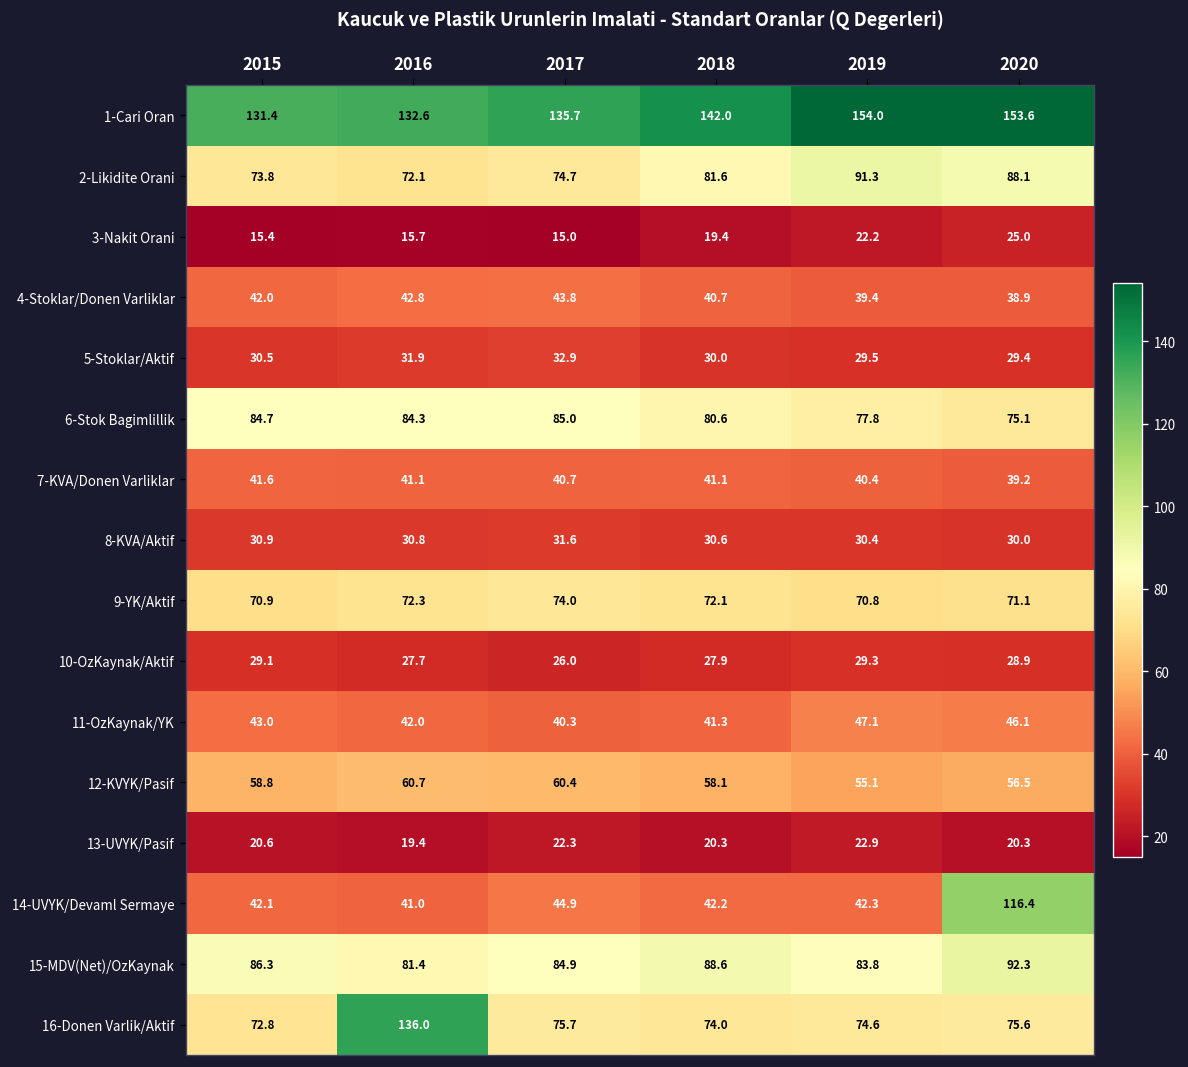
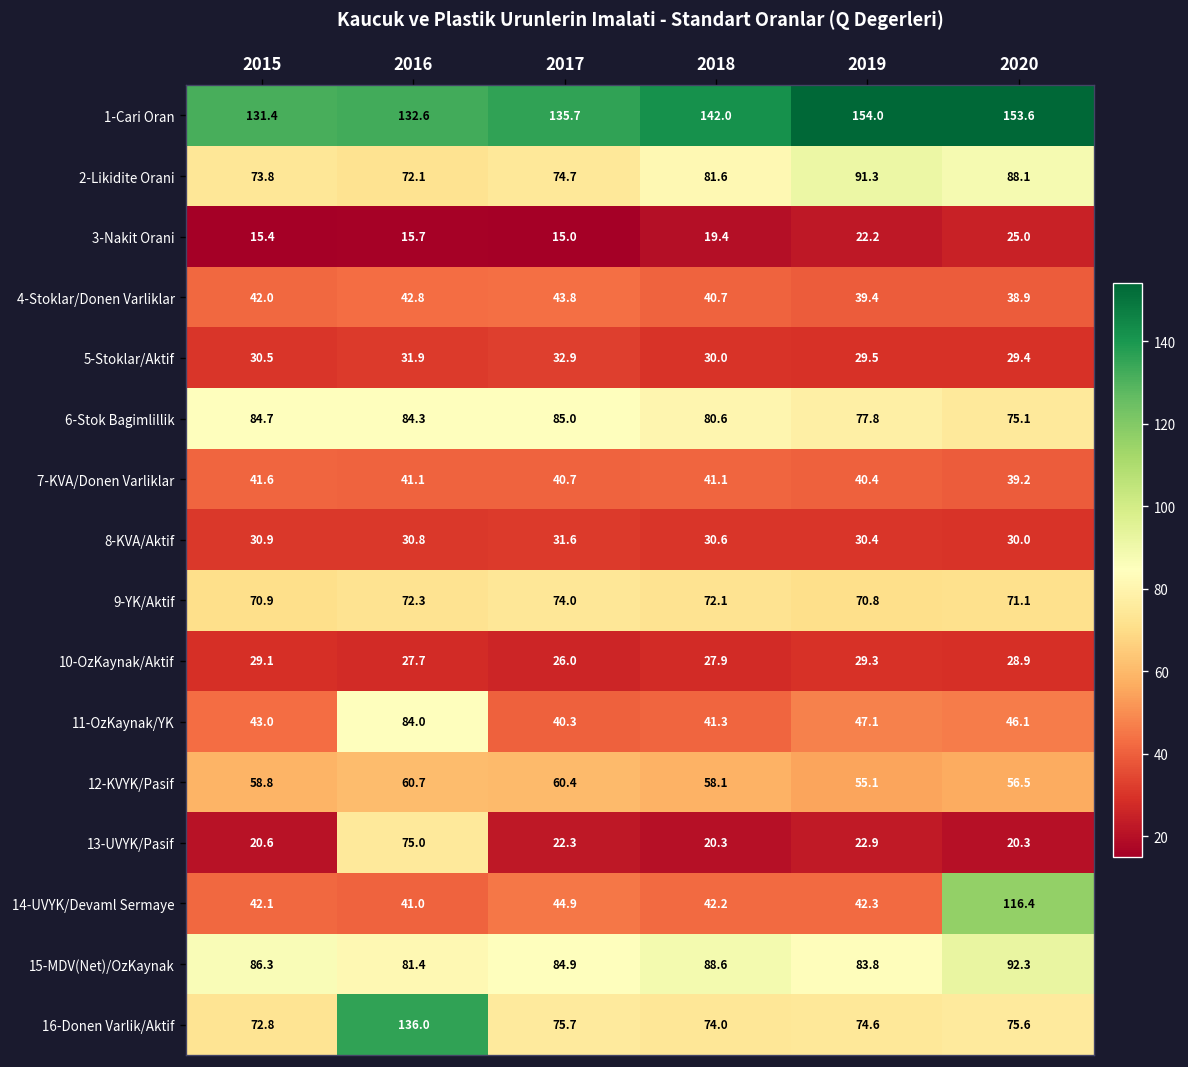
11-OzKaynak/YK, 2016: 42.0 -> 84.0
13-UVYK/Pasif, 2016: 19.4 -> 75.0
